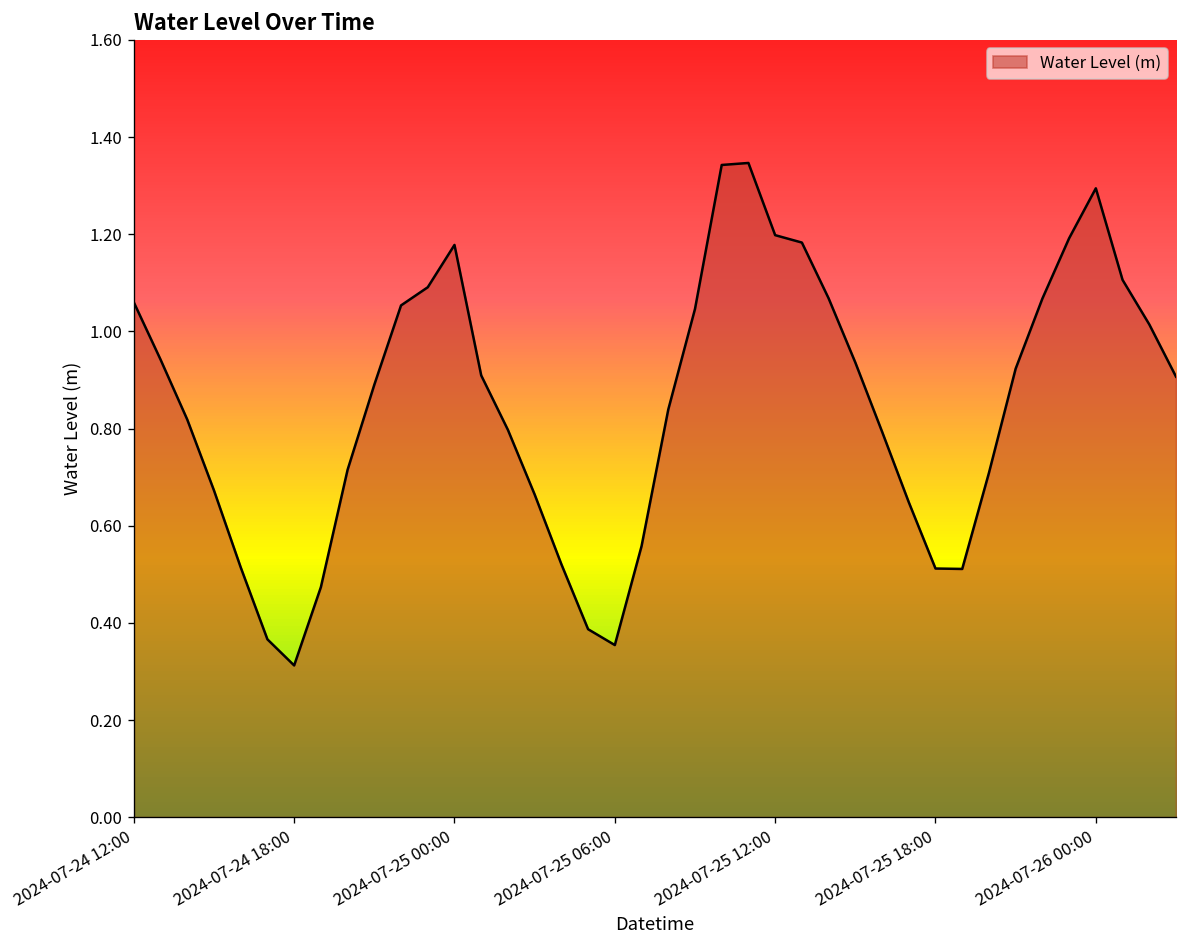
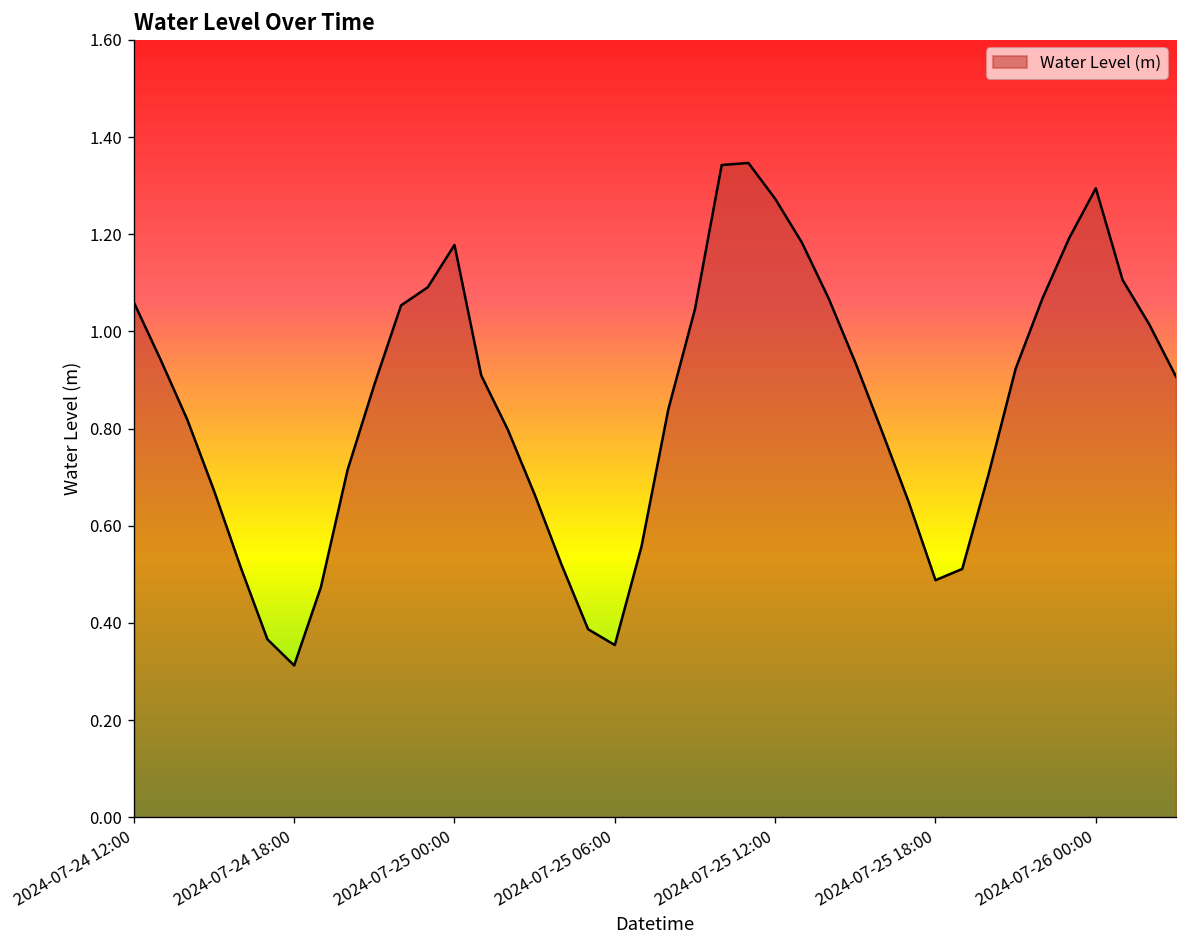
2024-07-25 12:00: 1.20 -> 1.27
2024-07-25 18:00: 0.51 -> 0.49
